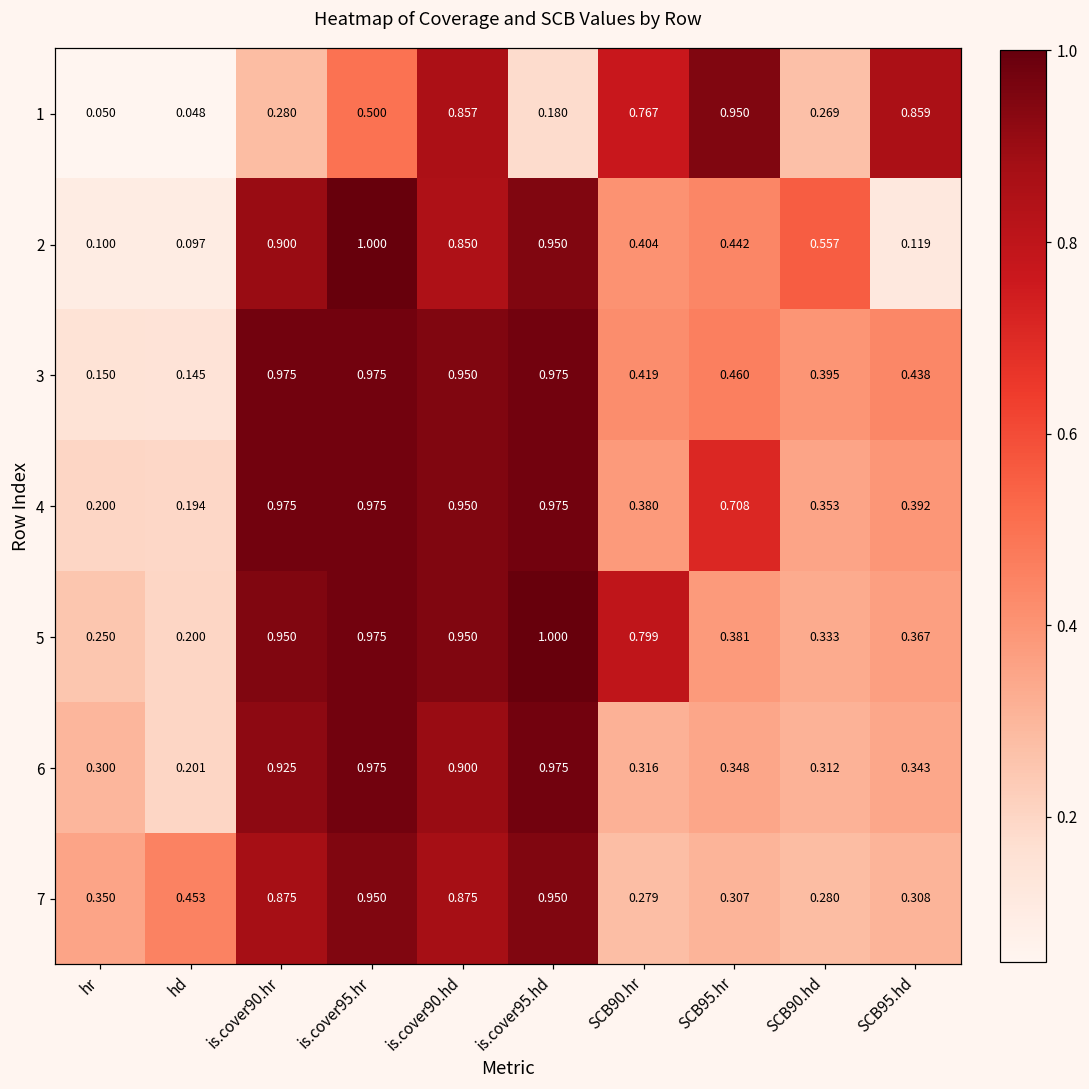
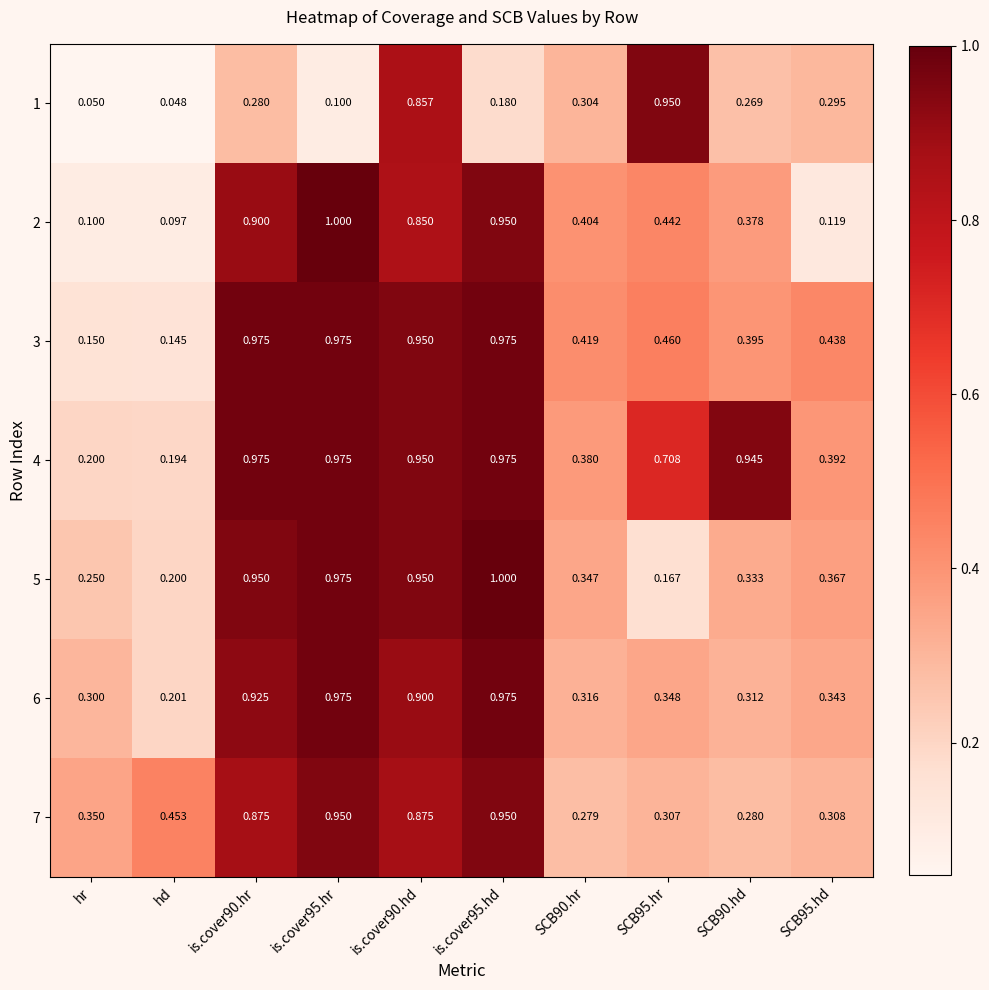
1, is.cover95.hr: 0.500 -> 0.100
1, SCB90.hr: 0.767 -> 0.304
1, SCB95.hd: 0.859 -> 0.295
2, SCB90.hd: 0.557 -> 0.378
4, SCB90.hd: 0.353 -> 0.945
5, SCB90.hr: 0.799 -> 0.347
5, SCB95.hr: 0.381 -> 0.167
